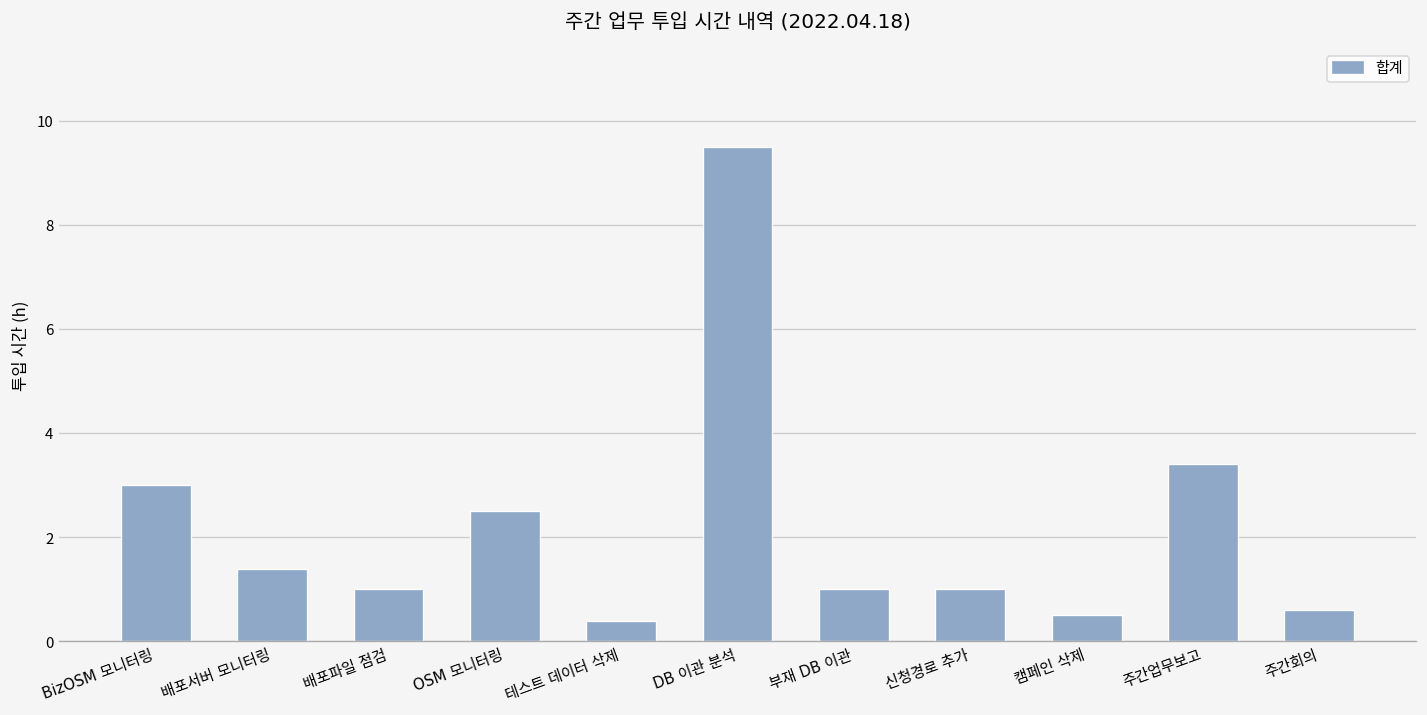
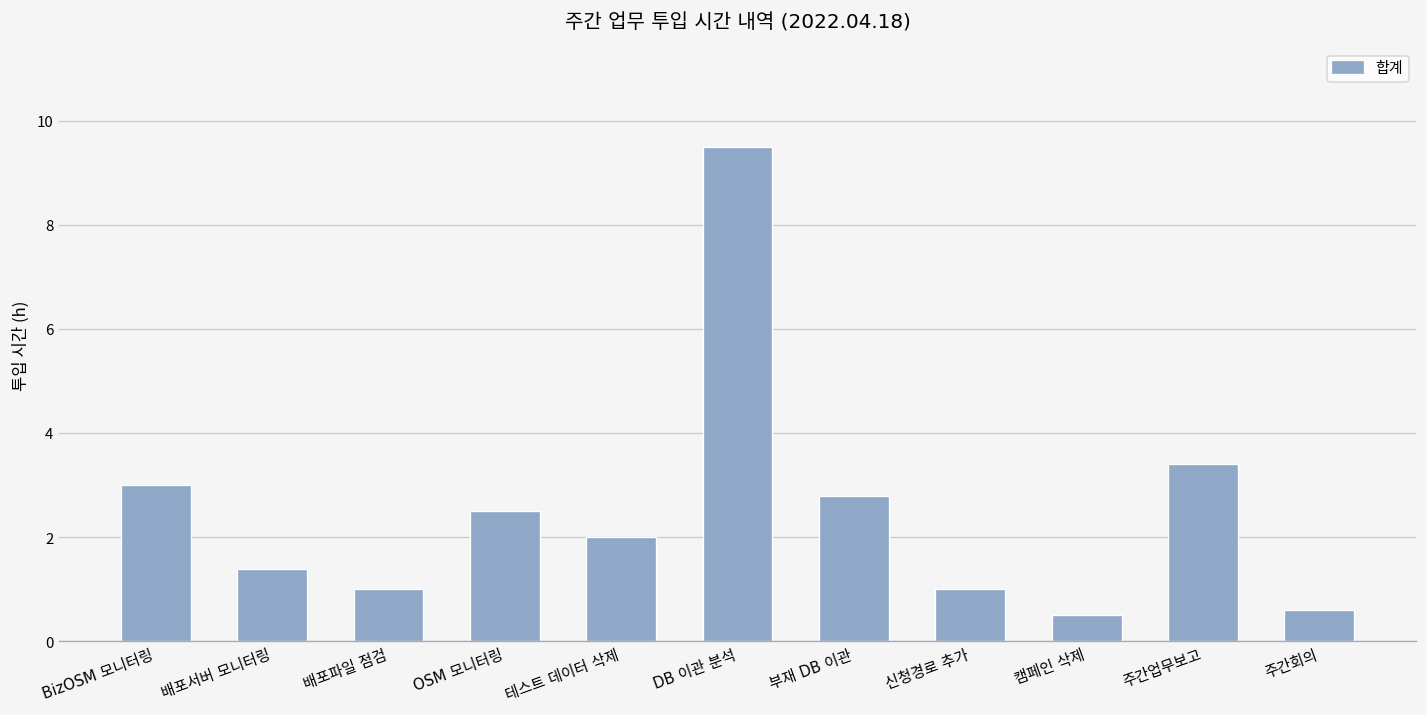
테스트 데이터 삭제: 0.4 -> 2.0
부재 DB 이관: 1.0 -> 2.8
